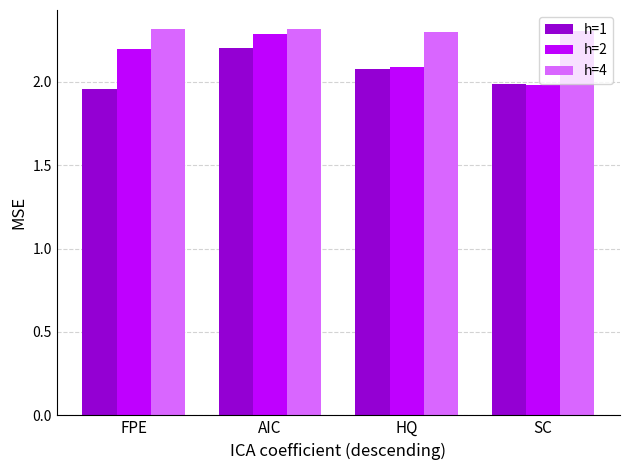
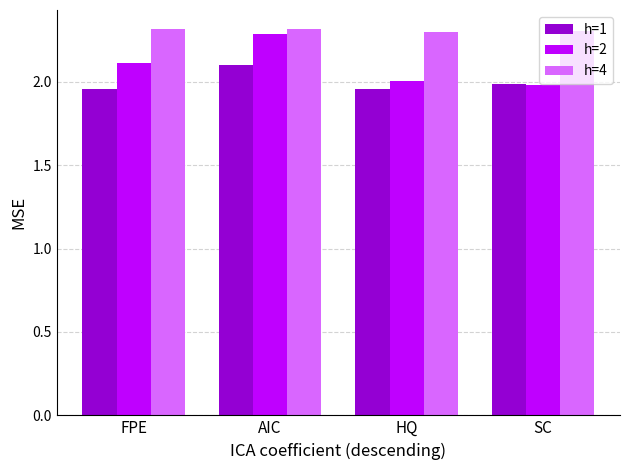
h=2, FPE: 2.20 -> 2.11
h=1, AIC: 2.20 -> 2.10
h=1, HQ: 2.08 -> 1.95
h=2, HQ: 2.09 -> 2.00
